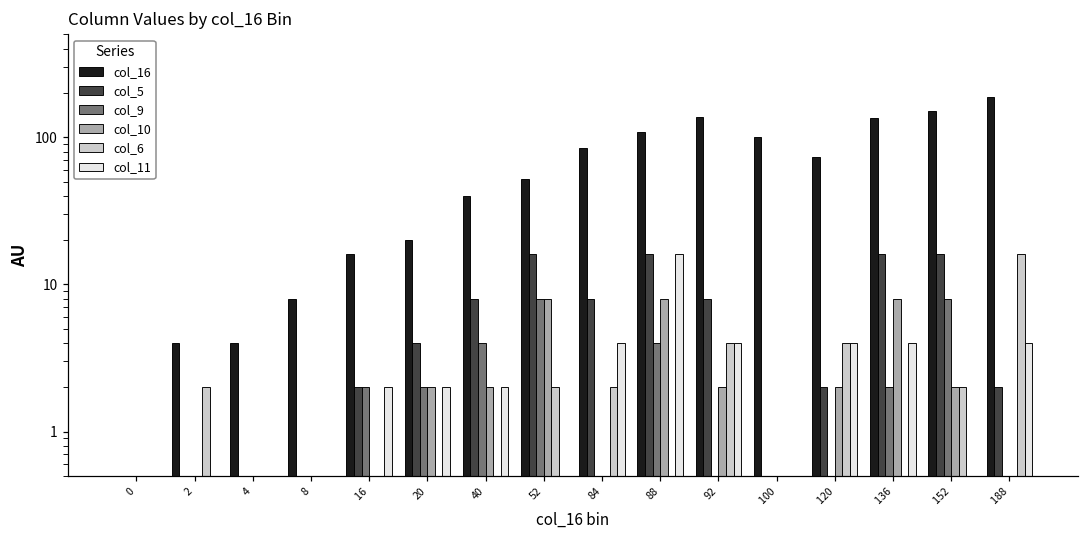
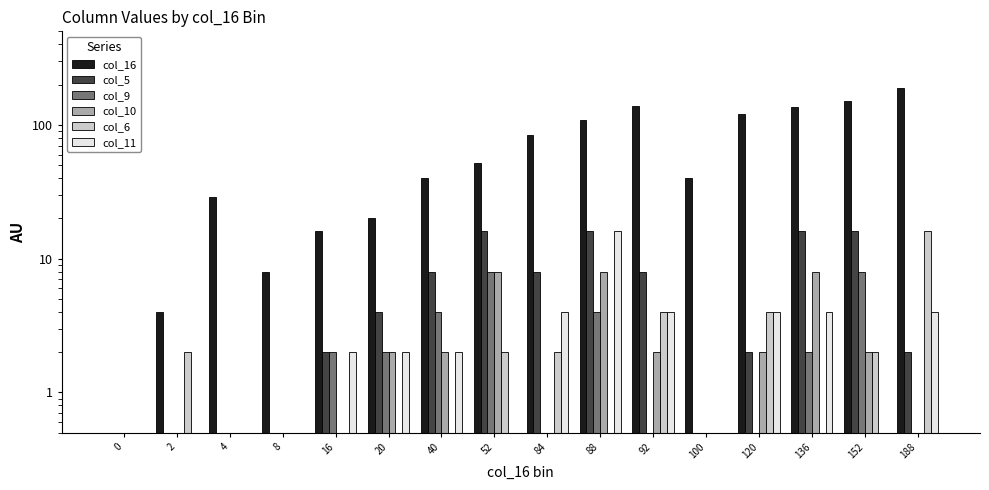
col_16, 4: 4 -> 29
col_16, 100: 100 -> 40
col_16, 120: 70 -> 120
